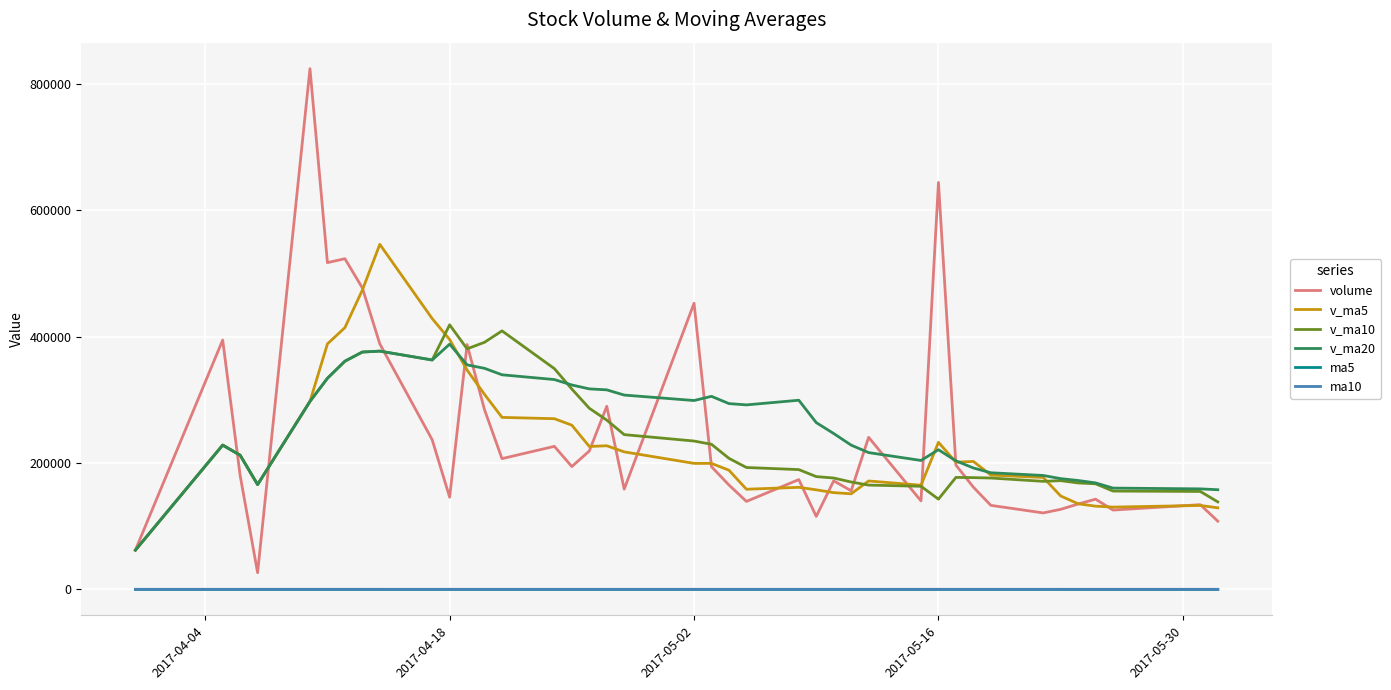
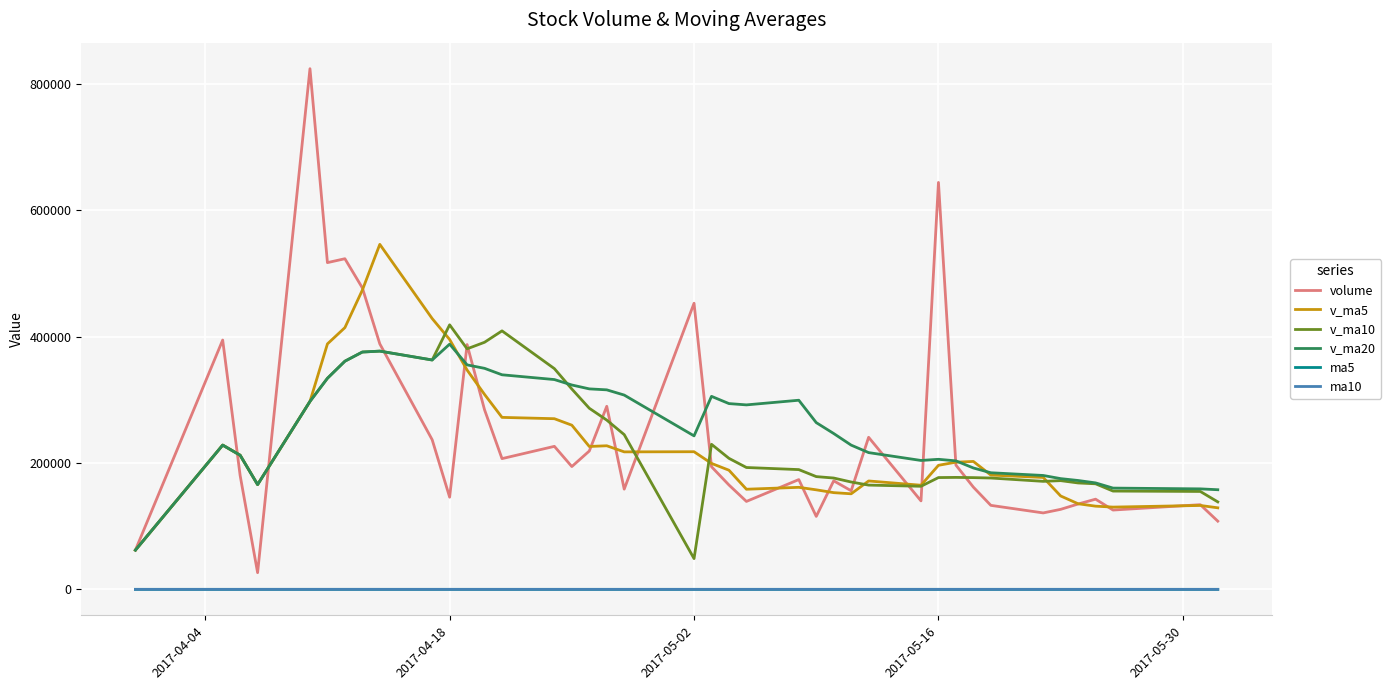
v_ma5, 2017-05-02: 200000 -> 220000
v_ma10, 2017-05-02: 230000 -> 50000
v_ma20, 2017-05-02: 300000 -> 240000
v_ma5, 2017-05-16: 230000 -> 200000
v_ma10, 2017-05-16: 140000 -> 180000
v_ma20, 2017-05-16: 220000 -> 210000
